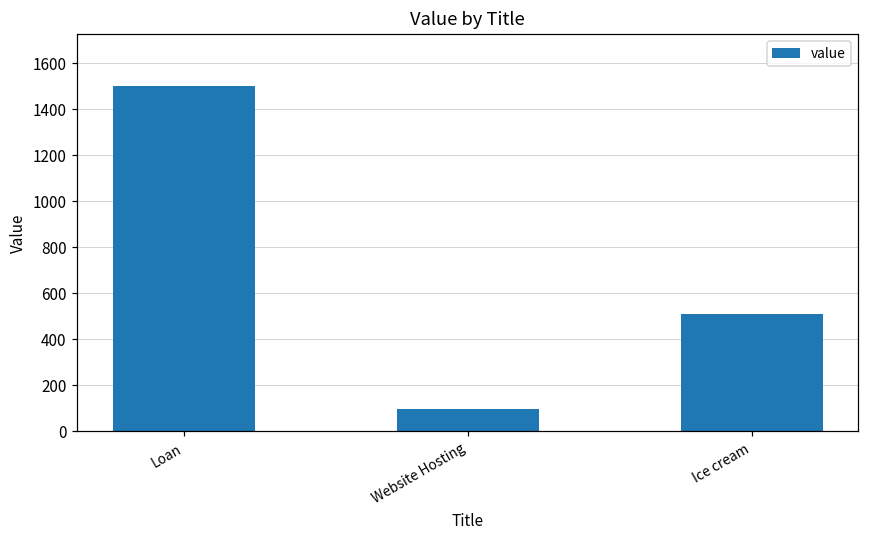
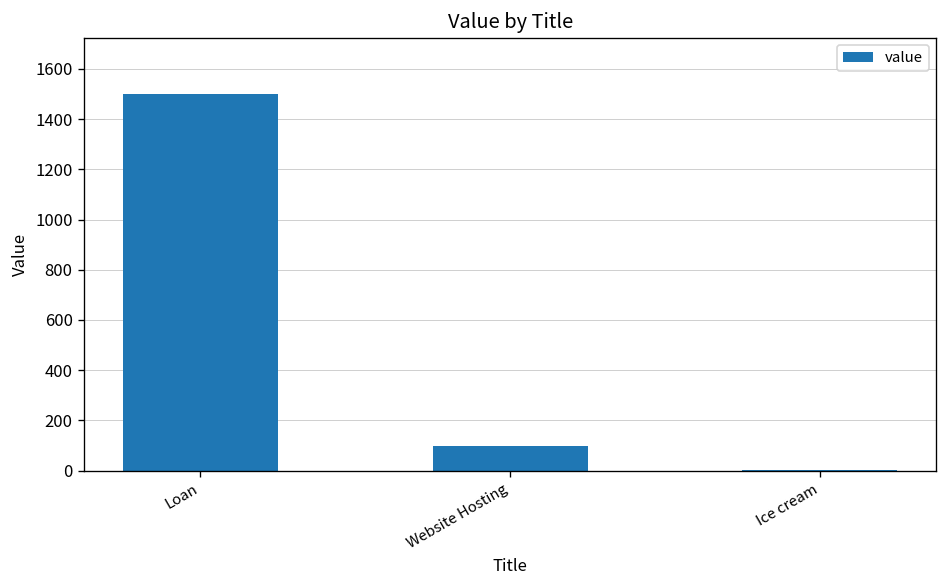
Ice cream: 510 -> 0
